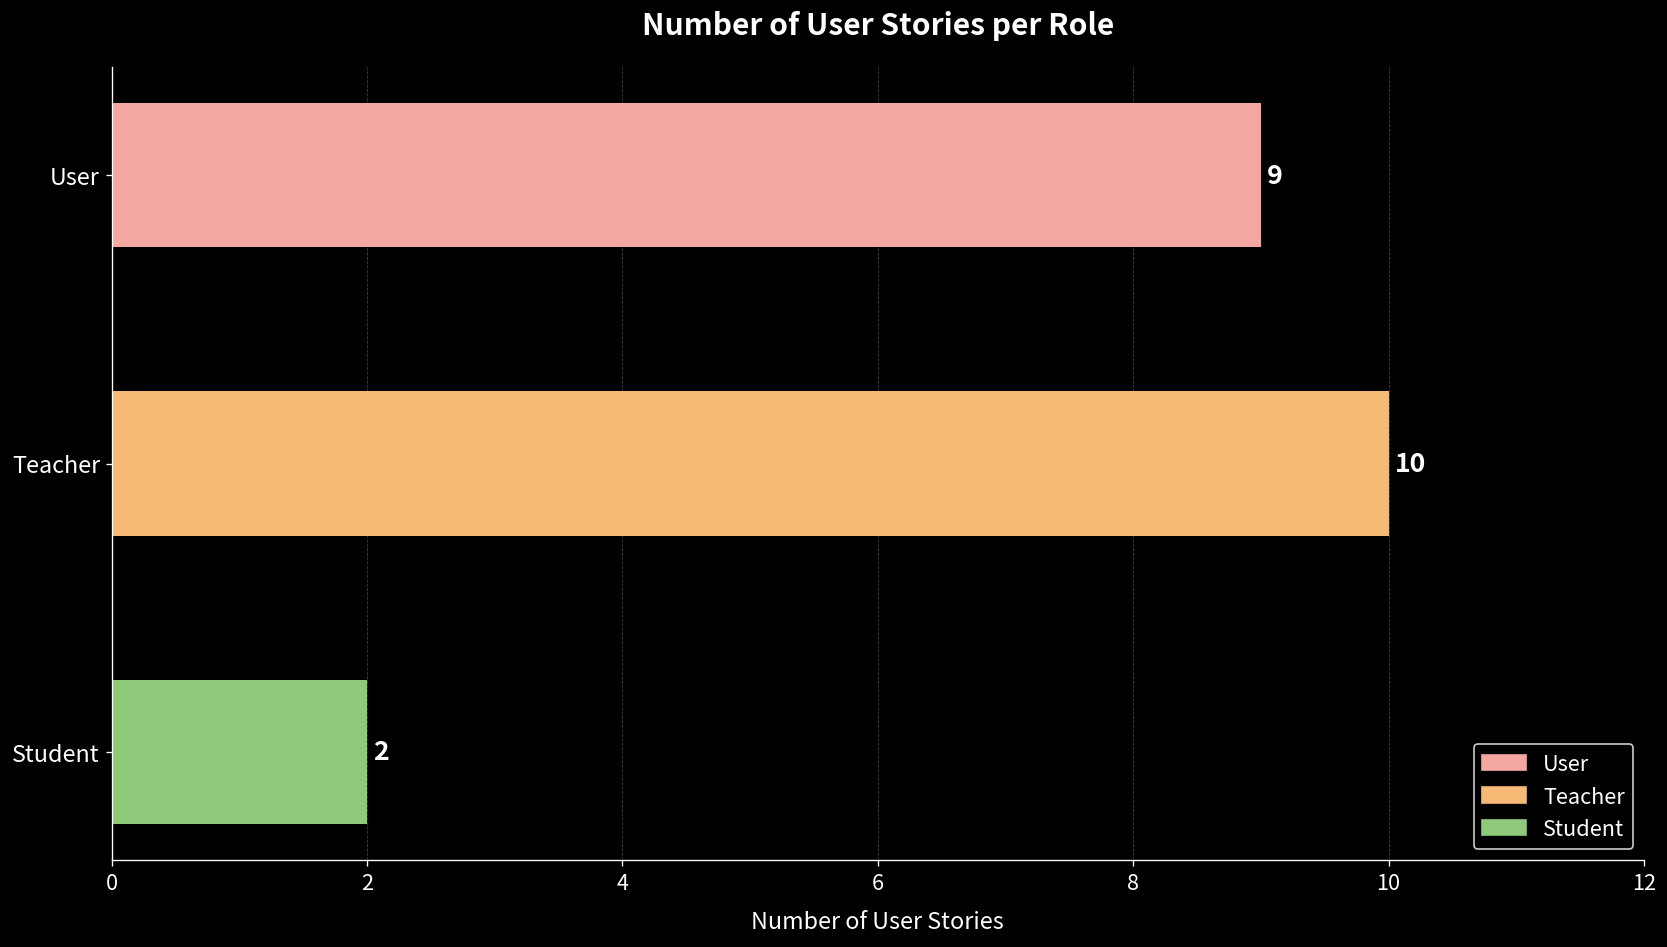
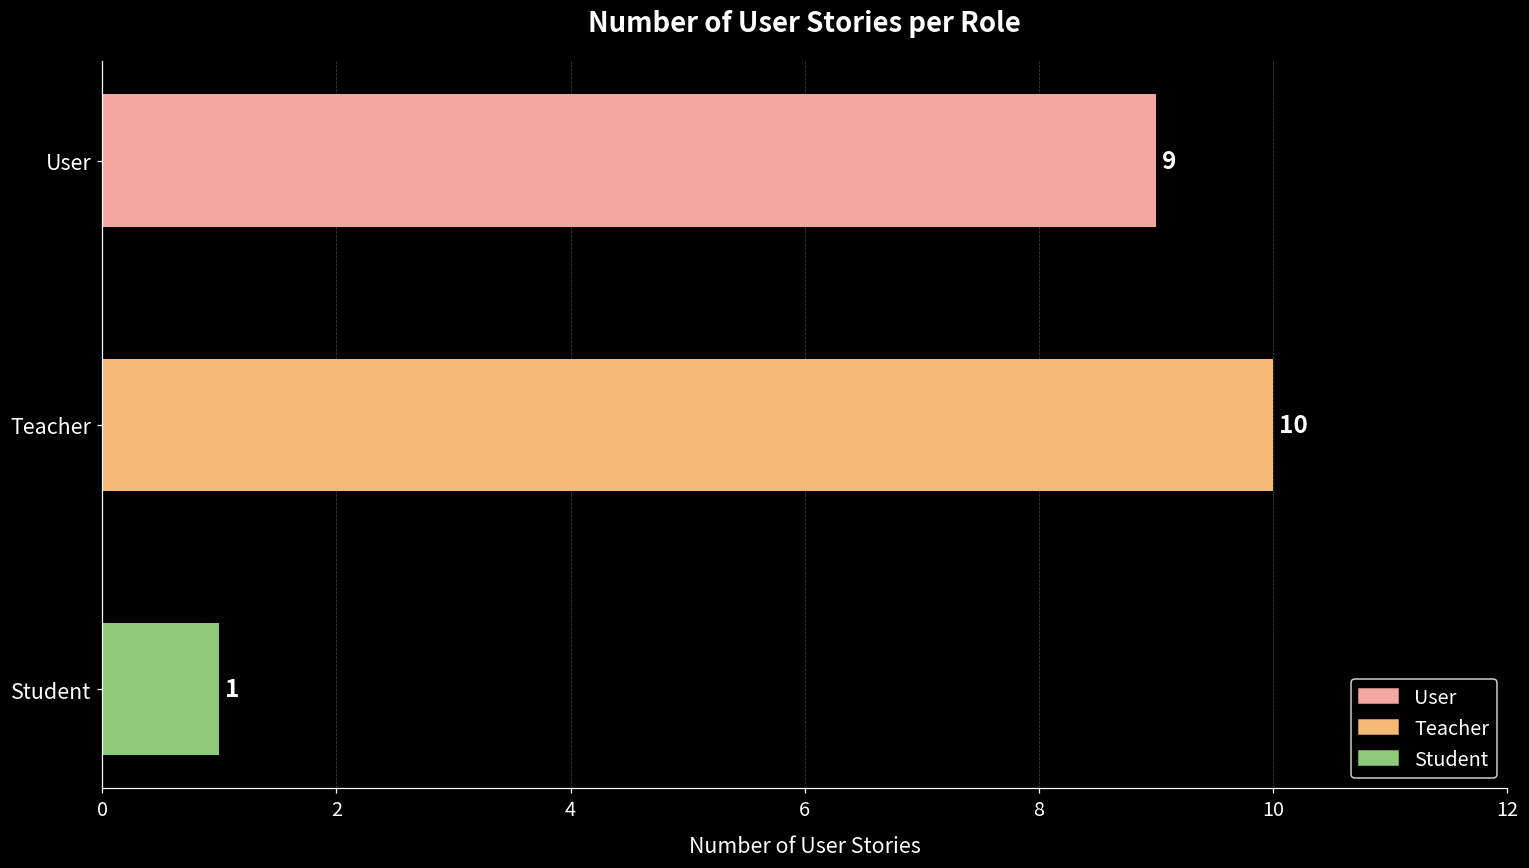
Student: 2 -> 1
